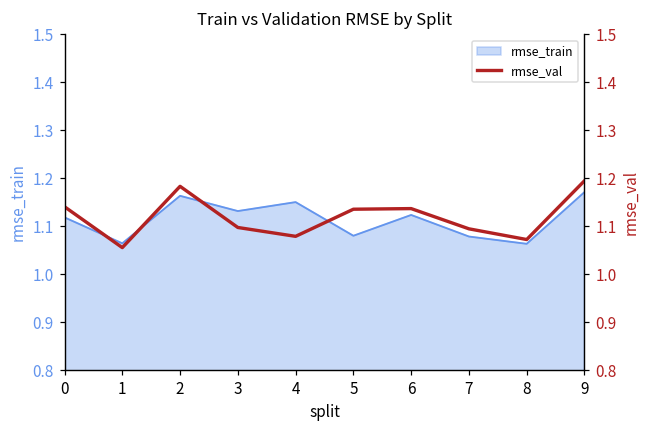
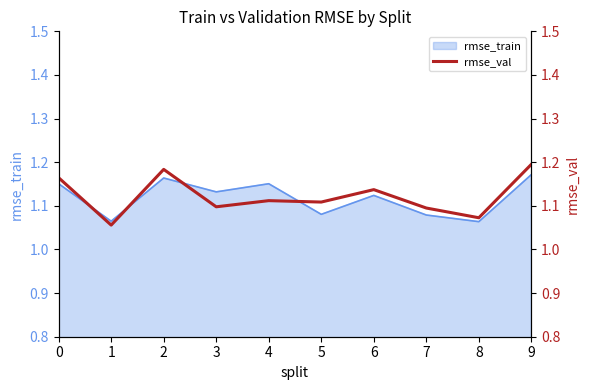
rmse_train, 0: 1.12 -> 1.15
rmse_val, 0: 1.14 -> 1.16
rmse_val, 4: 1.08 -> 1.11
rmse_val, 5: 1.14 -> 1.11
